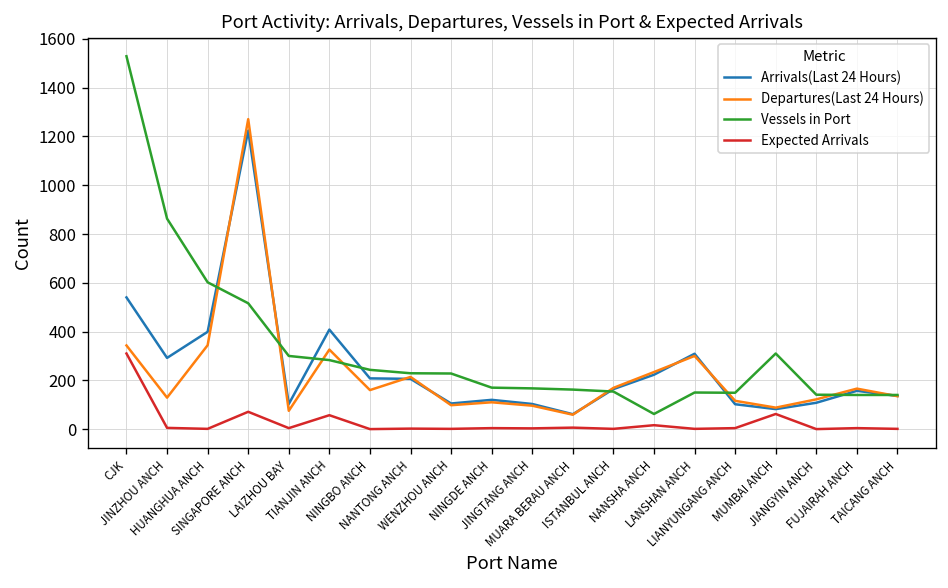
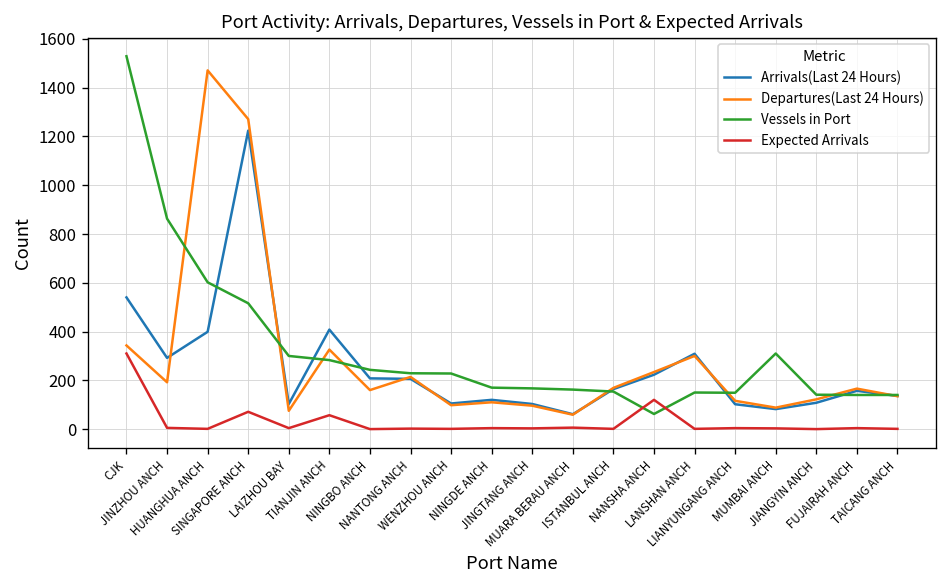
Departures(Last 24 Hours), JINZHOU ANCH: 130 -> 190
Departures(Last 24 Hours), HUANGHUA ANCH: 340 -> 1470
Expected Arrivals, NANSHA ANCH: 20 -> 120
Expected Arrivals, MUMBAI ANCH: 60 -> 0
